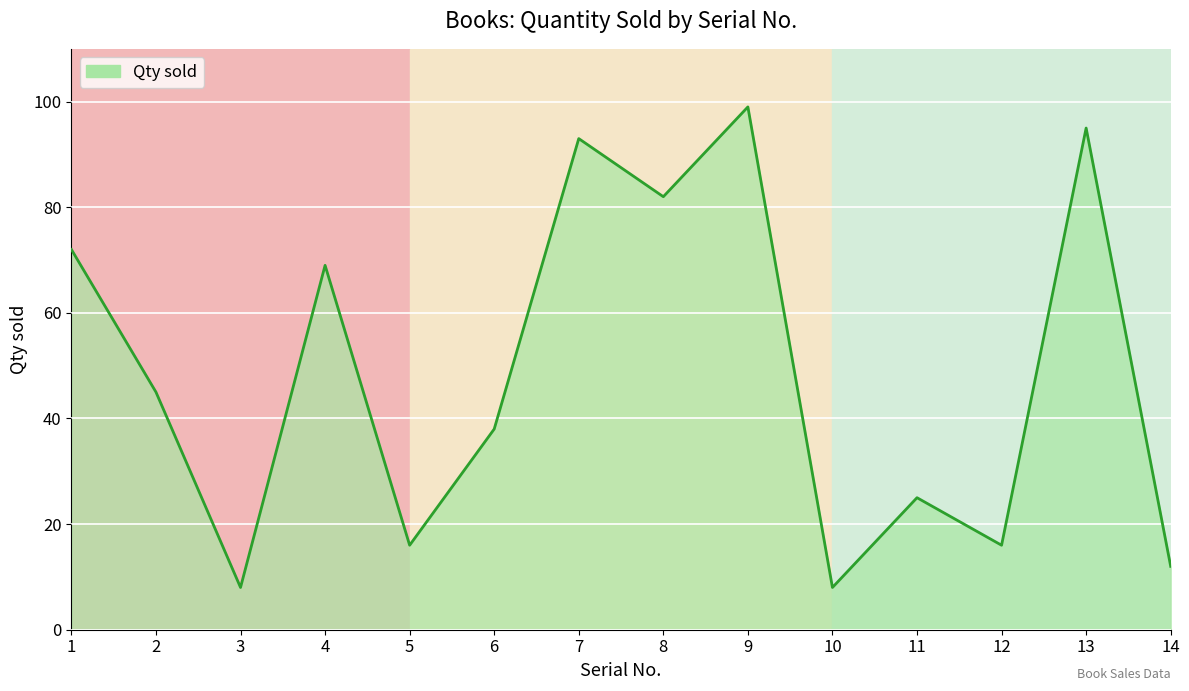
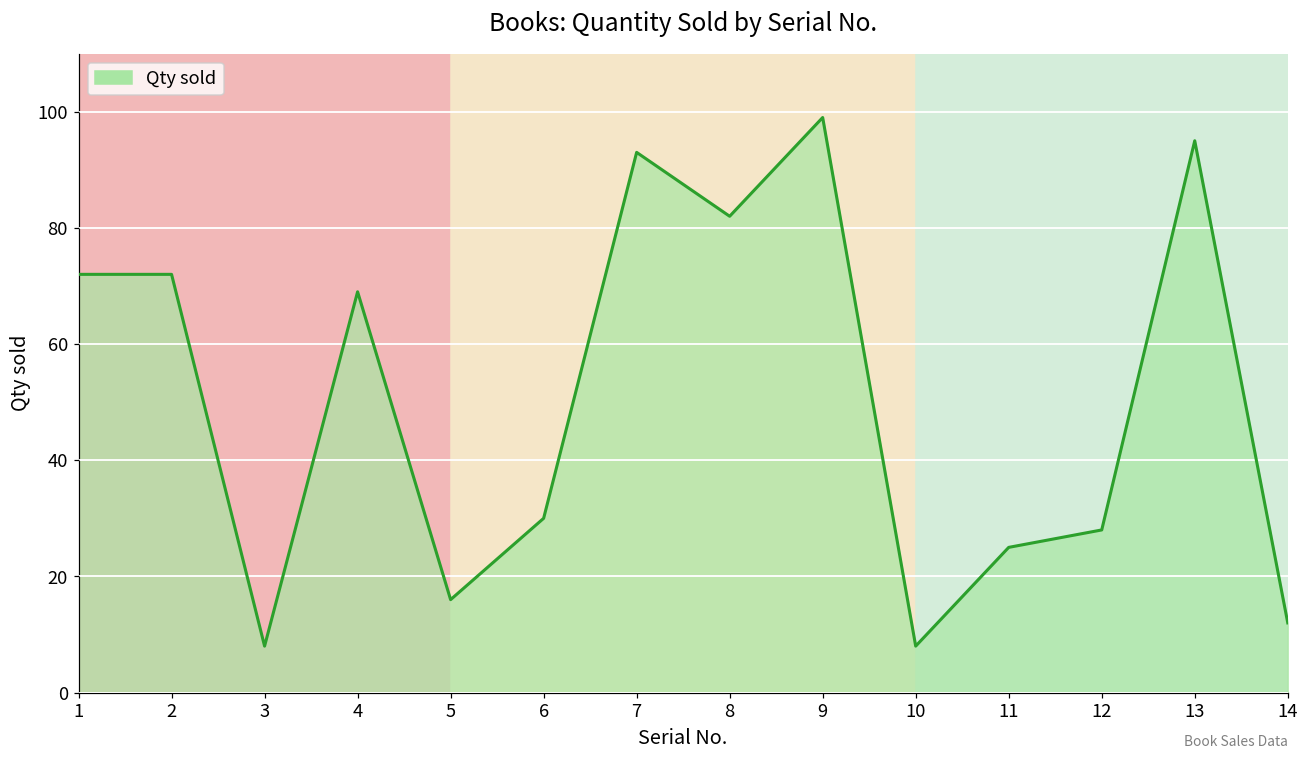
2: 45 -> 72
6: 38 -> 30
12: 16 -> 28
